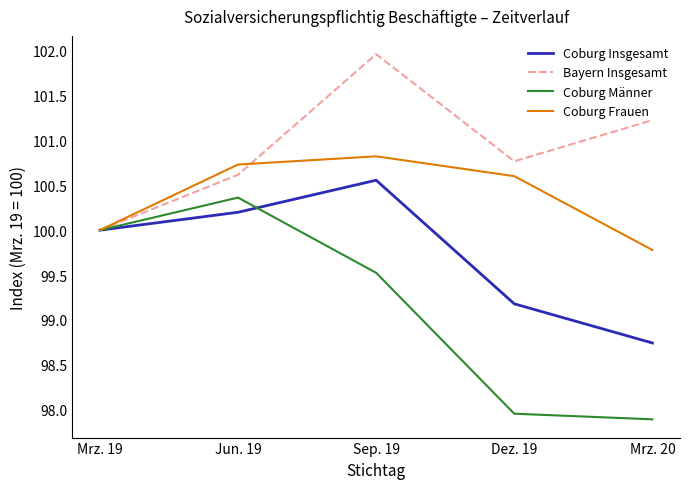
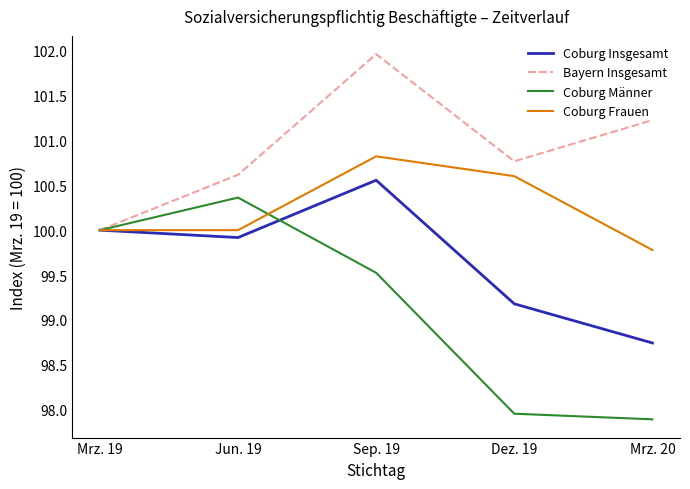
Coburg Insgesamt, Jun. 19: 100.2 -> 99.9
Coburg Frauen, Jun. 19: 100.7 -> 100.0
